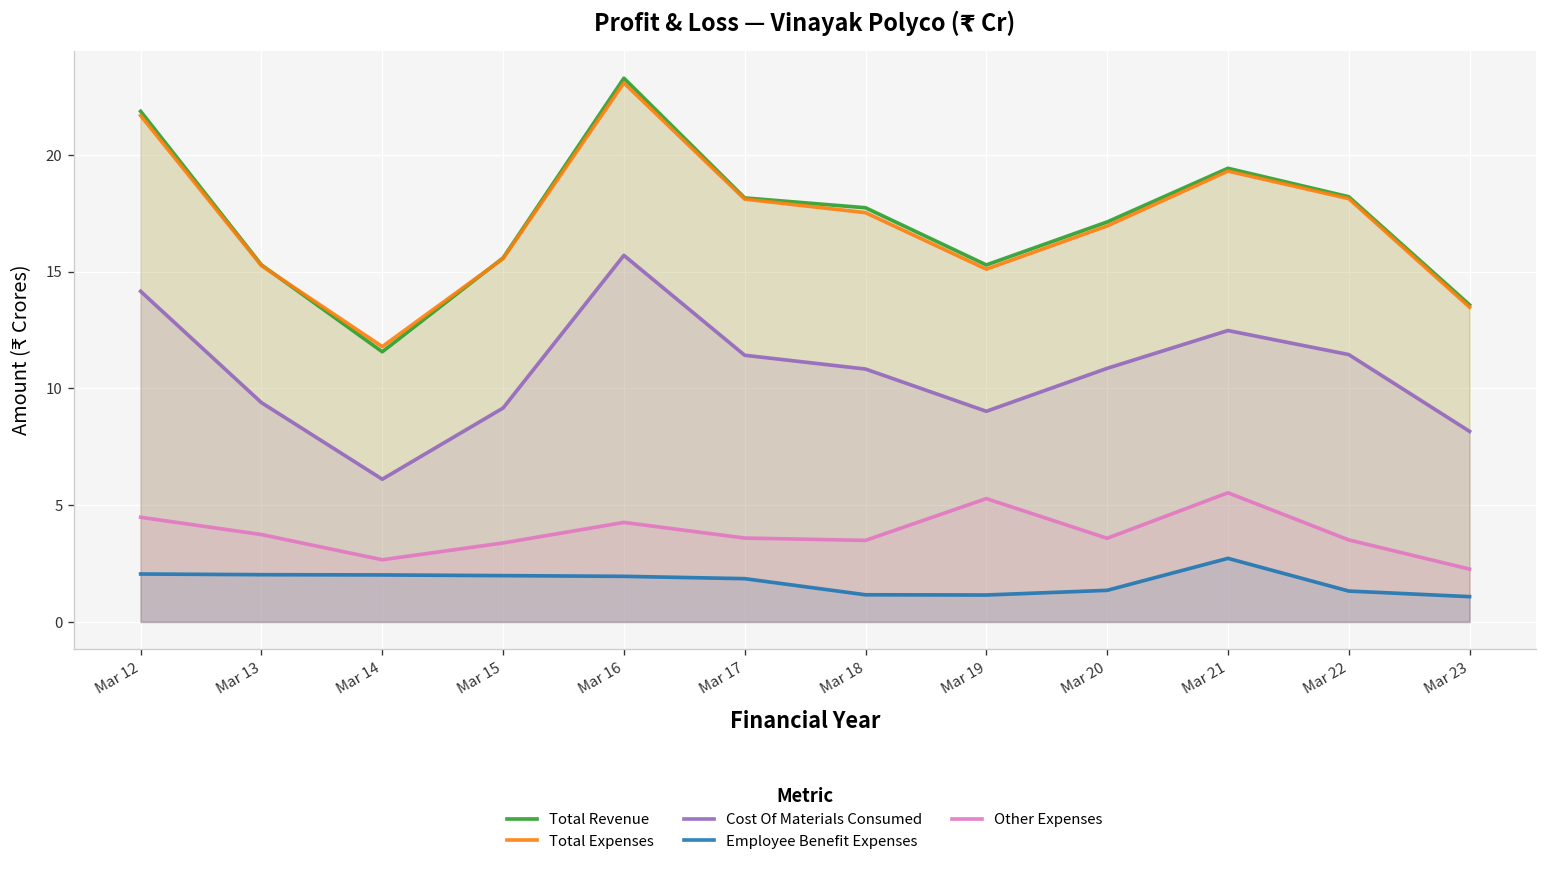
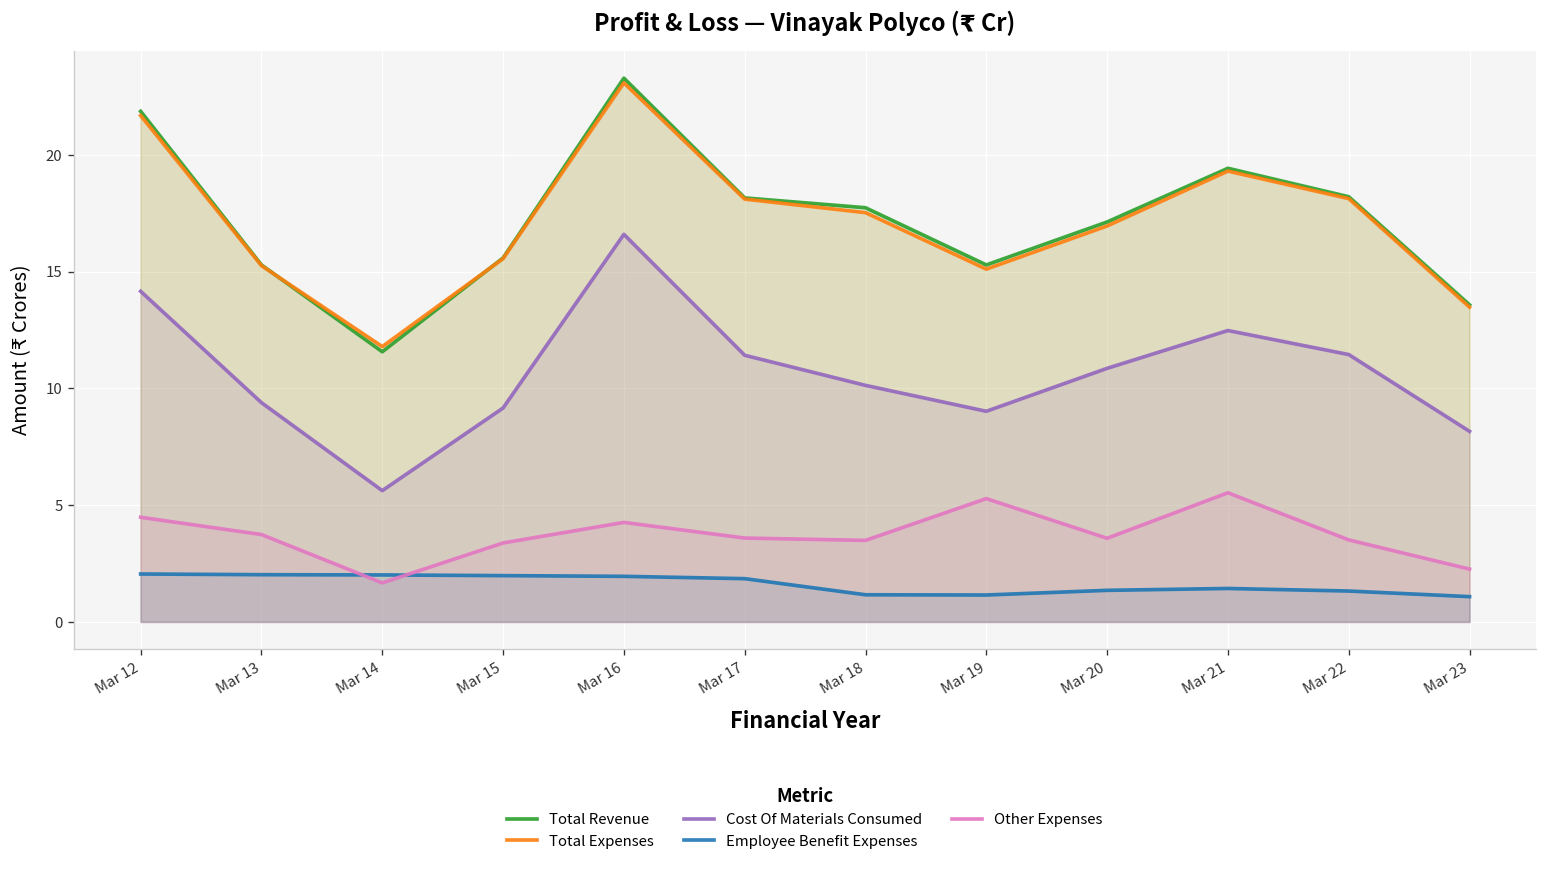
Cost Of Materials Consumed, Mar 14: 6.1 -> 5.6
Other Expenses, Mar 14: 2.7 -> 1.7
Cost Of Materials Consumed, Mar 16: 15.7 -> 16.6
Cost Of Materials Consumed, Mar 18: 10.8 -> 10.1
Employee Benefit Expenses, Mar 21: 2.7 -> 1.4
